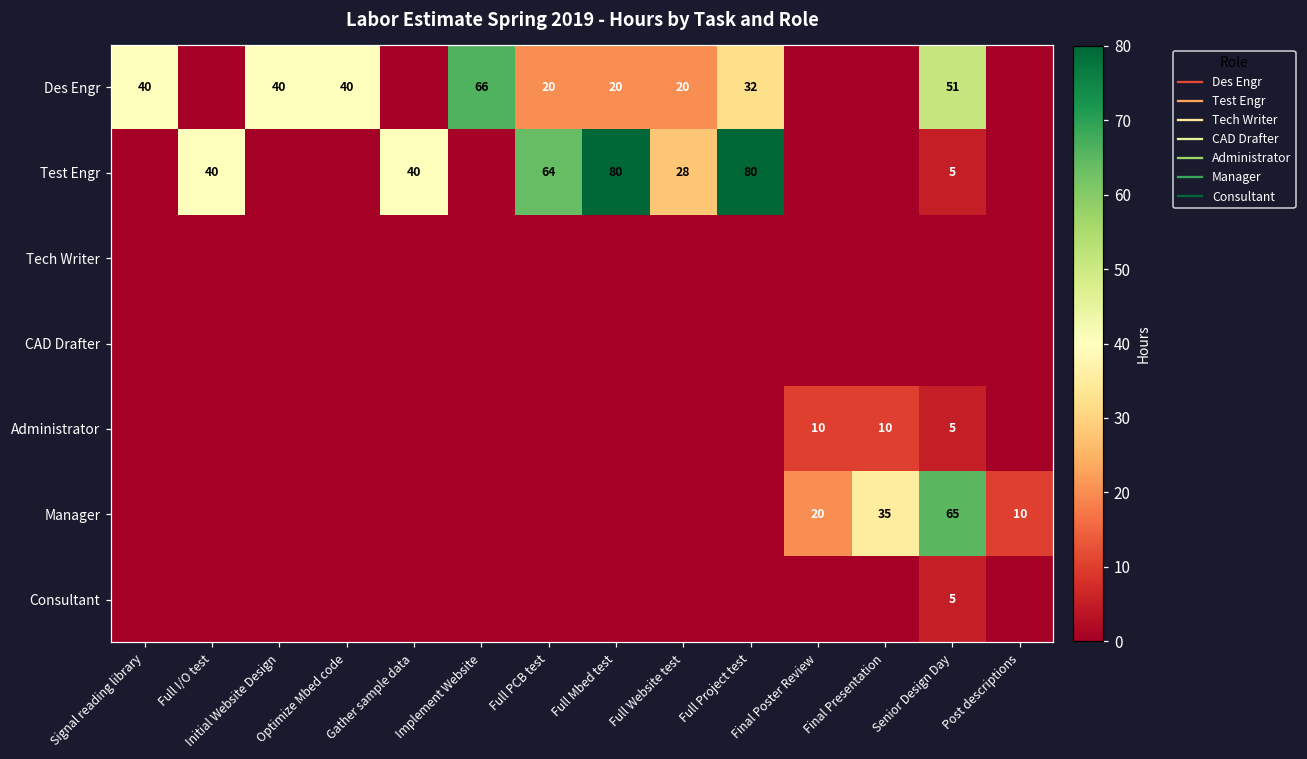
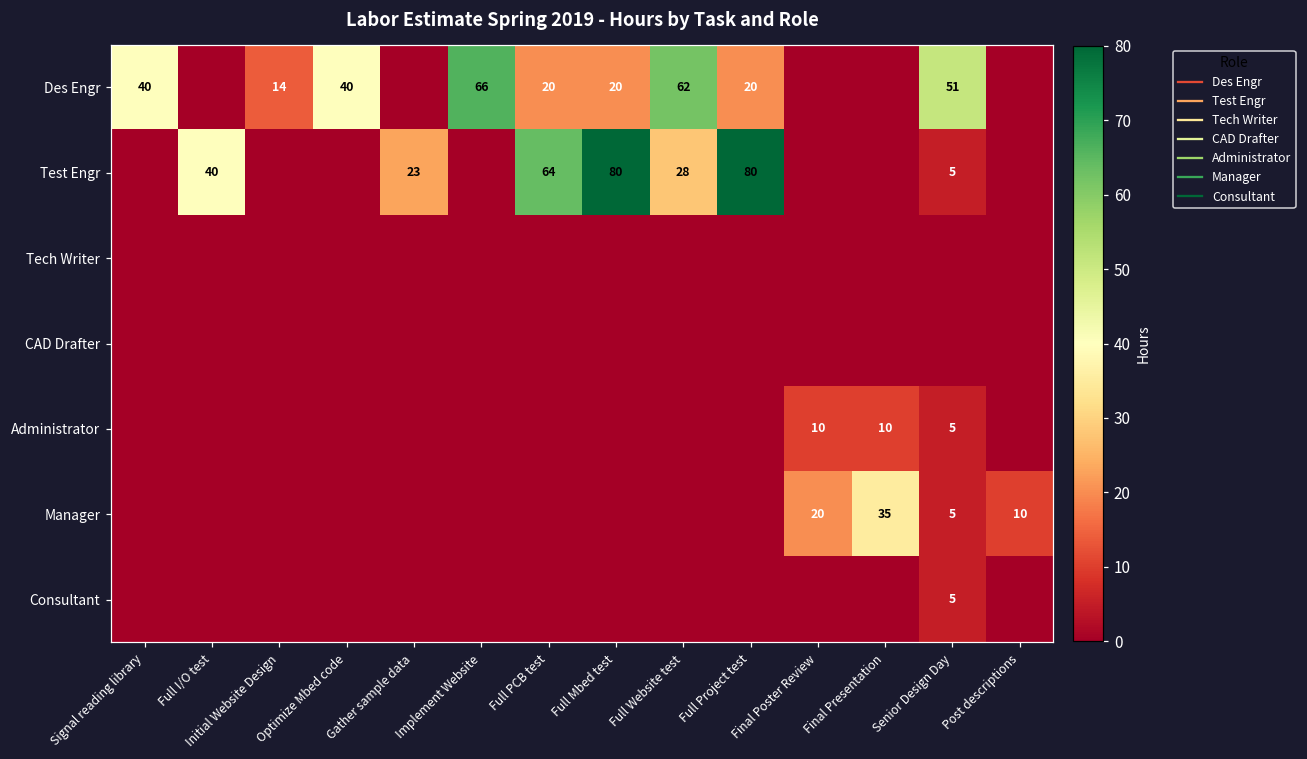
Des Engr, Initial Website Design: 40 -> 14
Des Engr, Full Website test: 20 -> 62
Des Engr, Full Project test: 32 -> 20
Test Engr, Gather sample data: 40 -> 23
Manager, Senior Design Day: 65 -> 5
